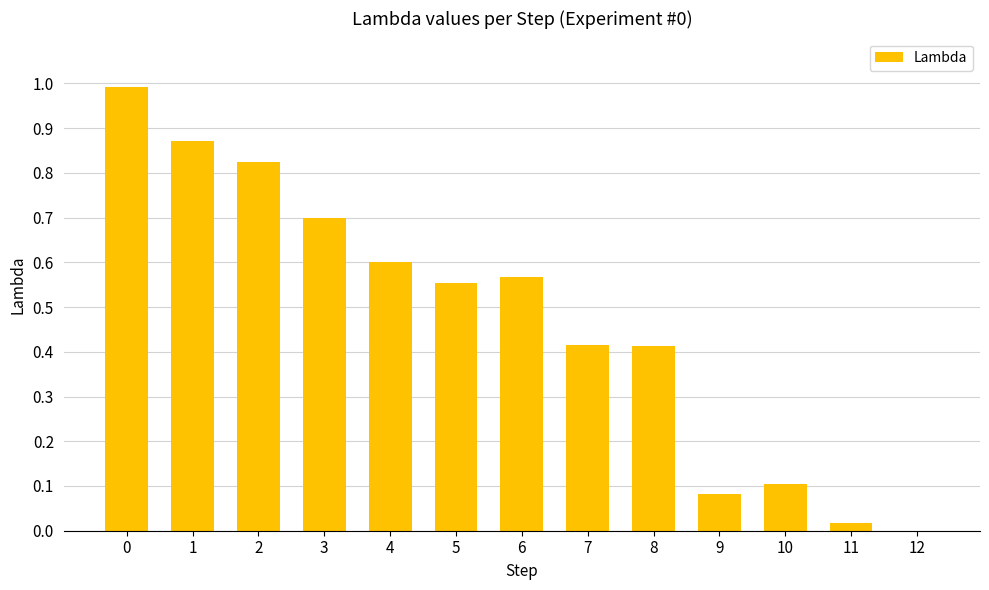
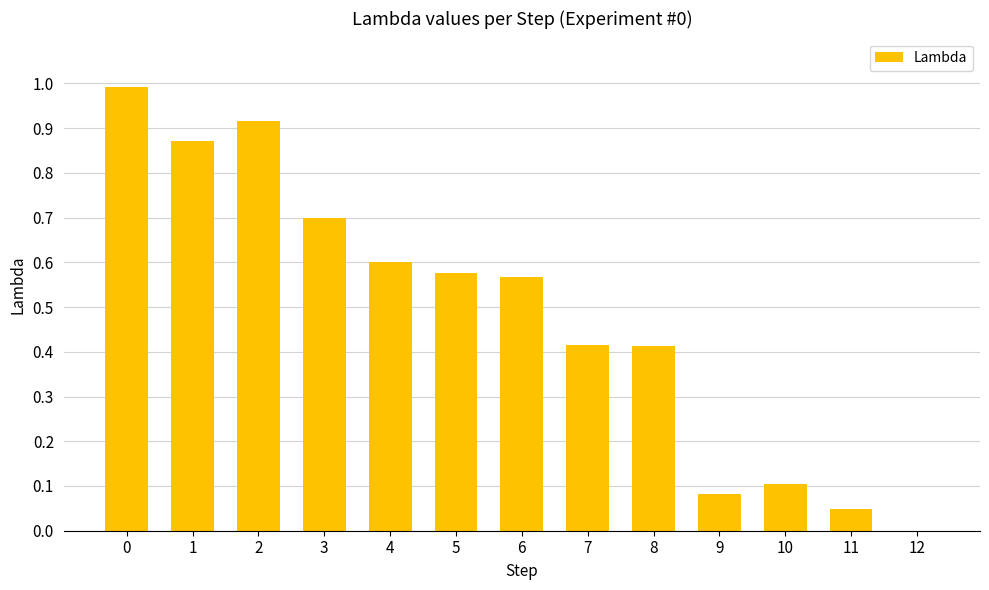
2: 0.82 -> 0.92
5: 0.55 -> 0.58
11: 0.02 -> 0.05
